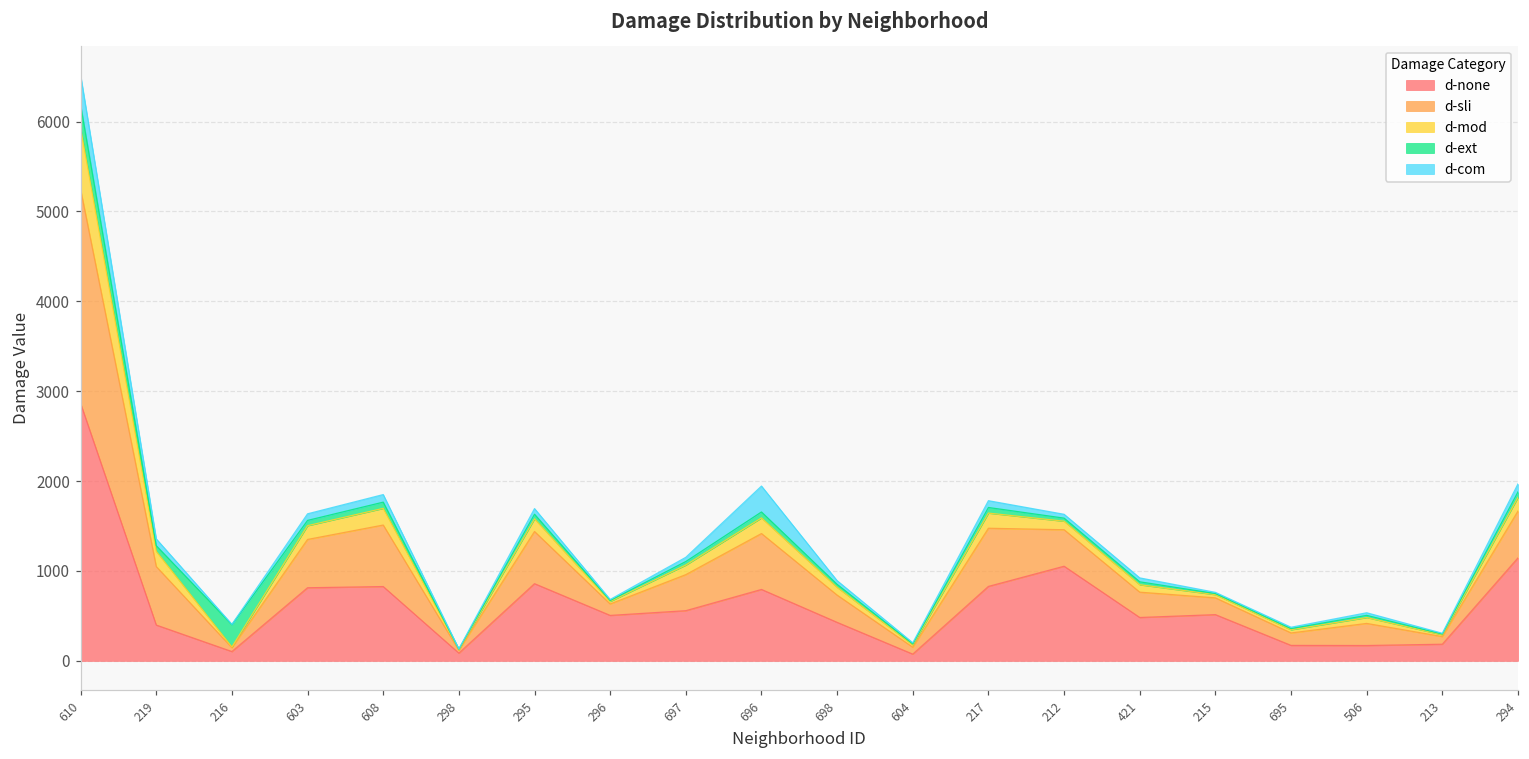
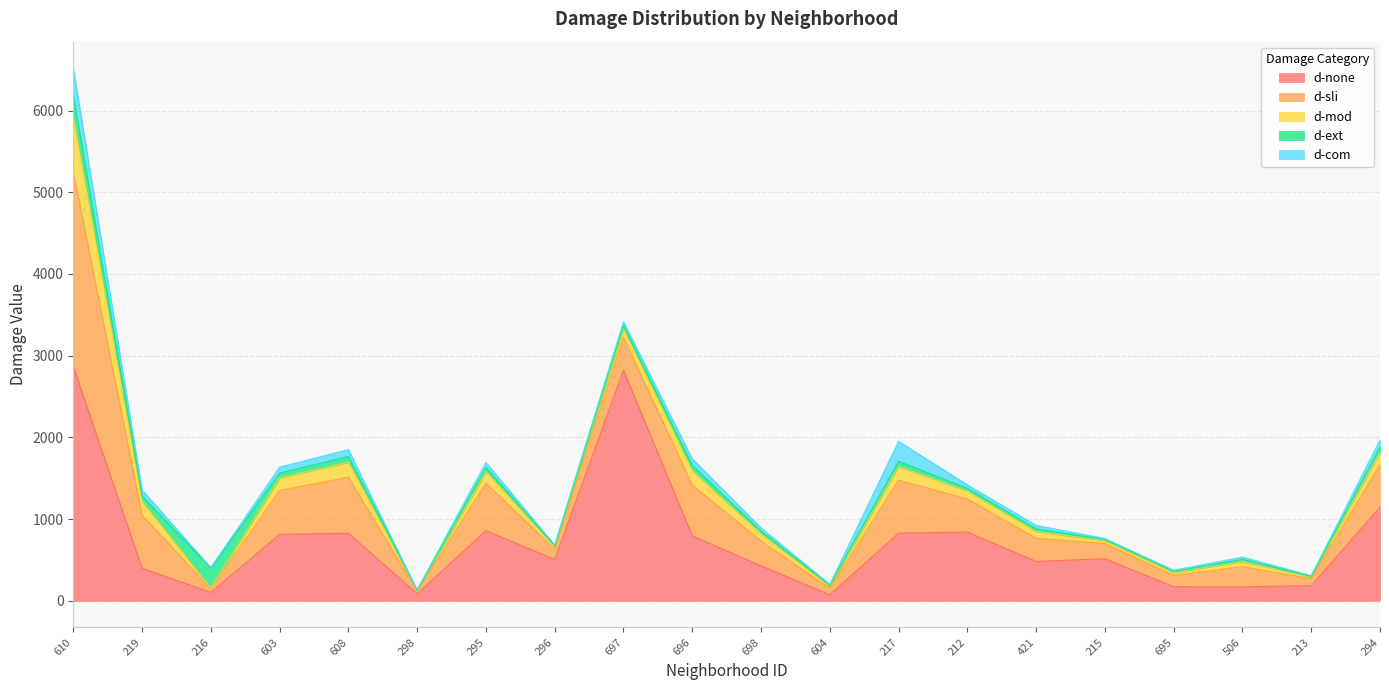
d-none, 697: 600 -> 2800
d-com, 696: 300 -> 100
d-com, 217: 100 -> 200
d-none, 212: 1100 -> 800
